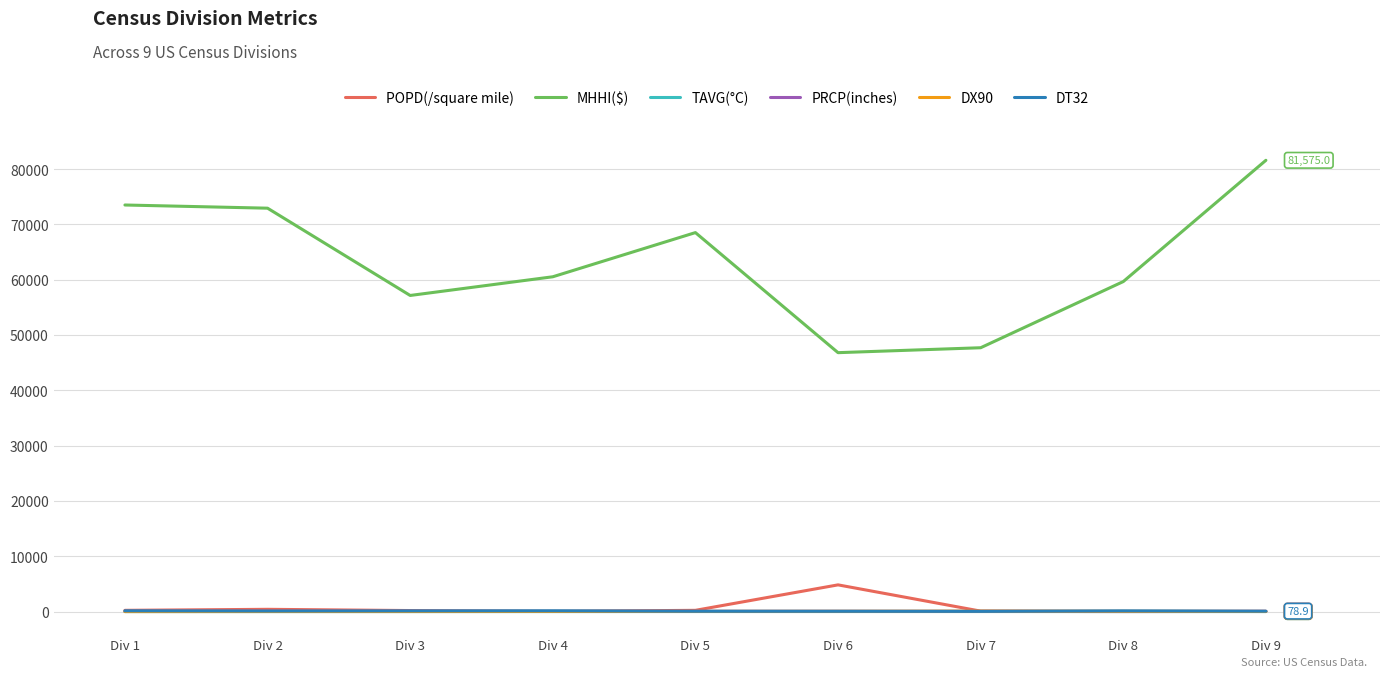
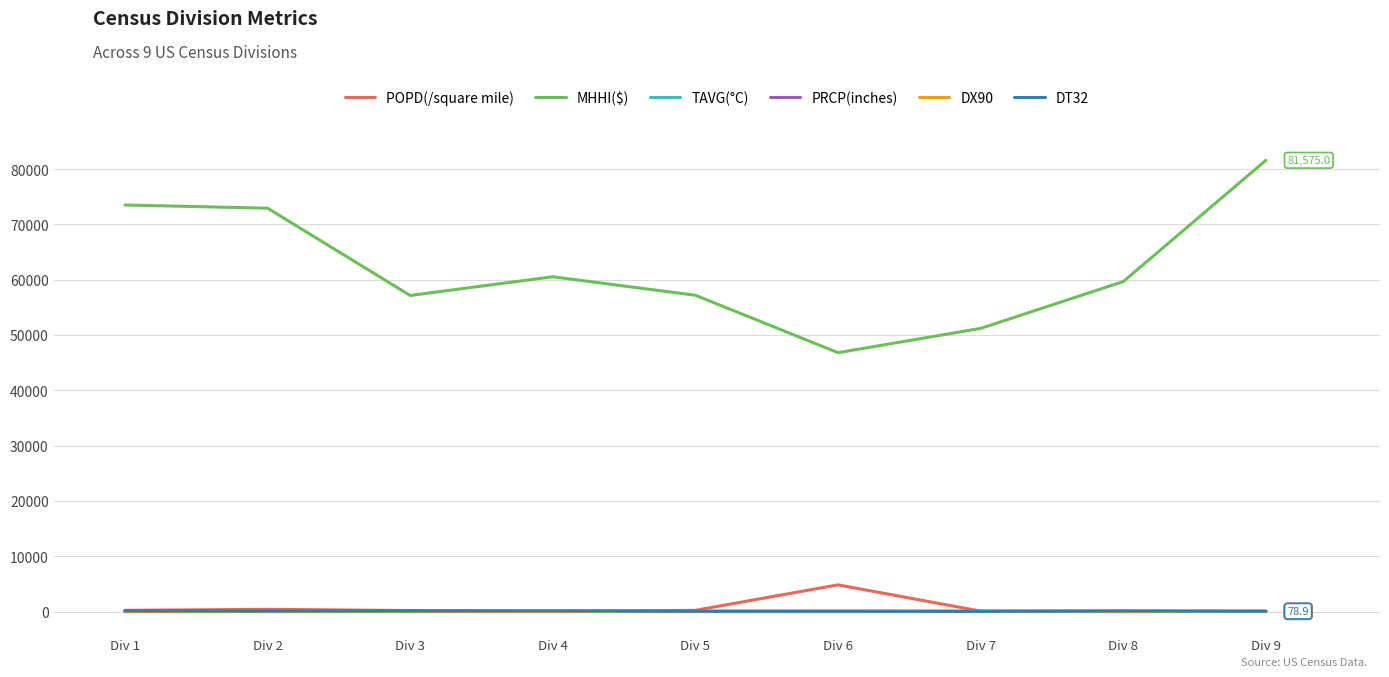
MHHI($), Div 5: 69000 -> 57000
MHHI($), Div 7: 48000 -> 51000
